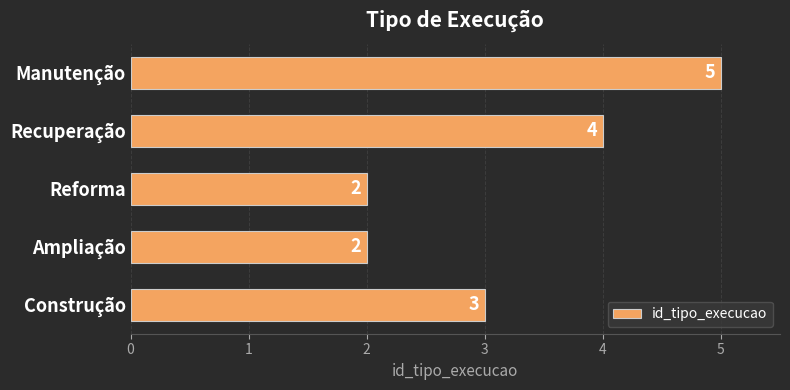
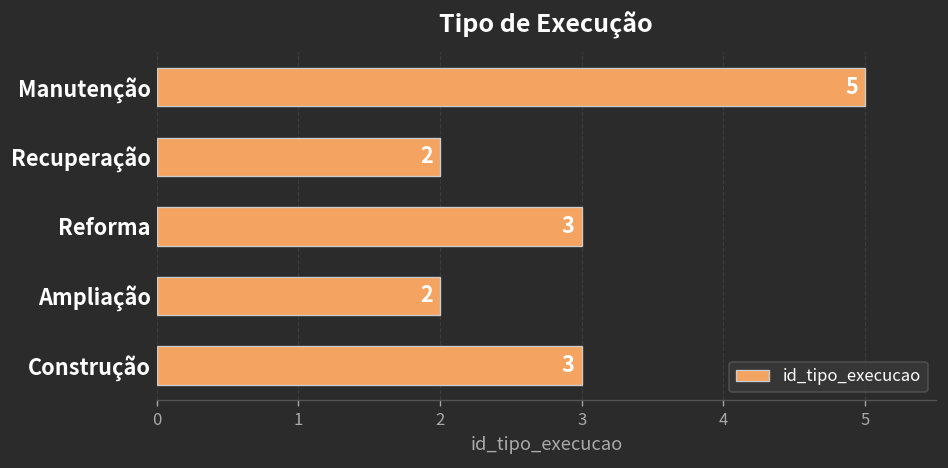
Recuperação: 4 -> 2
Reforma: 2 -> 3
